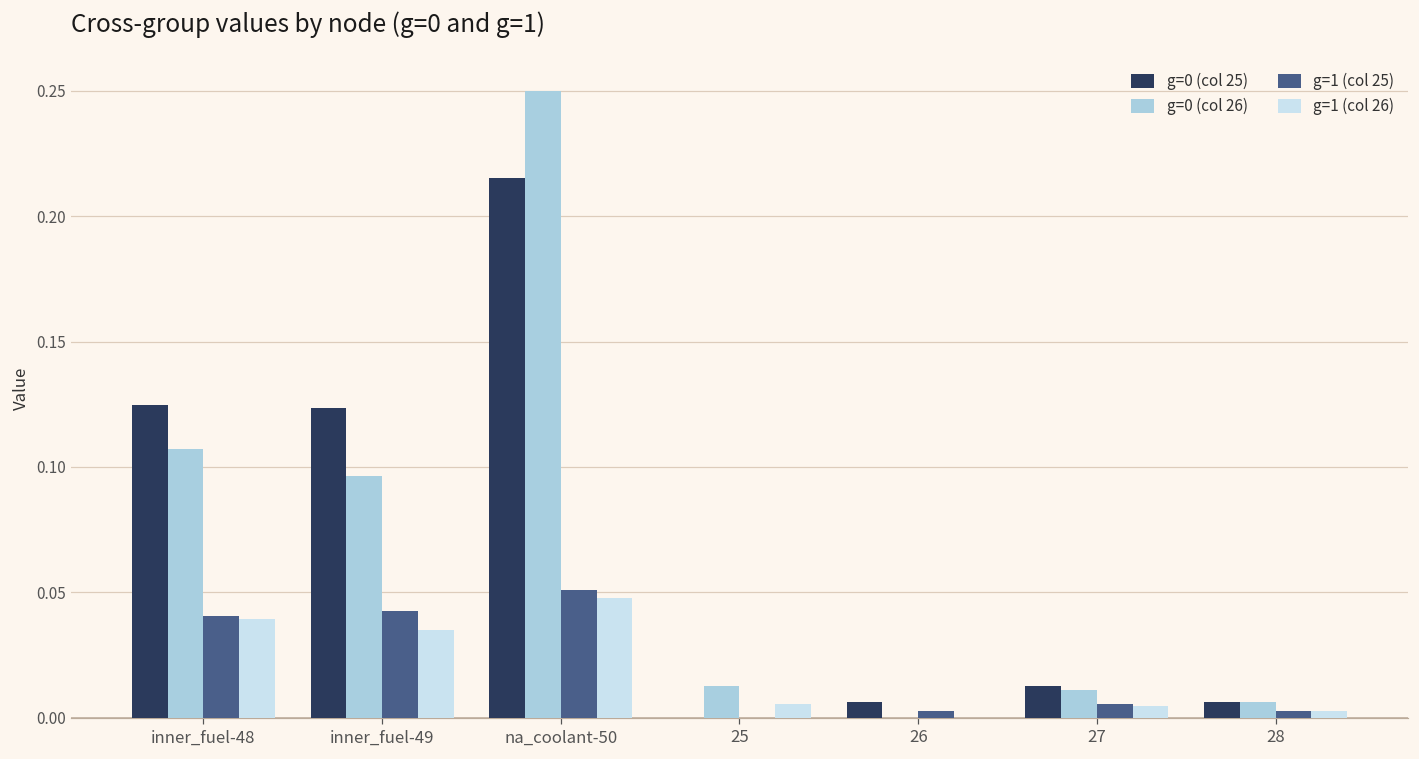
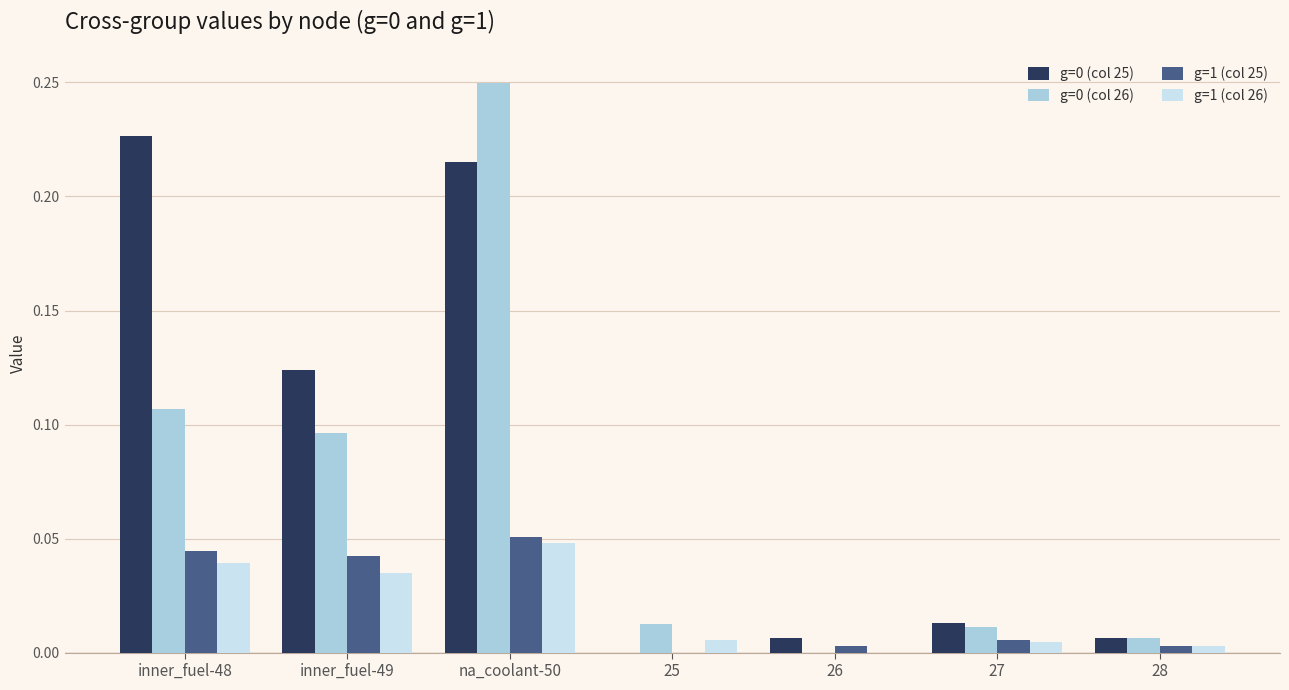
g=0 (col 25), inner_fuel-48: 0.125 -> 0.227
g=1 (col 25), inner_fuel-48: 0.040 -> 0.045
